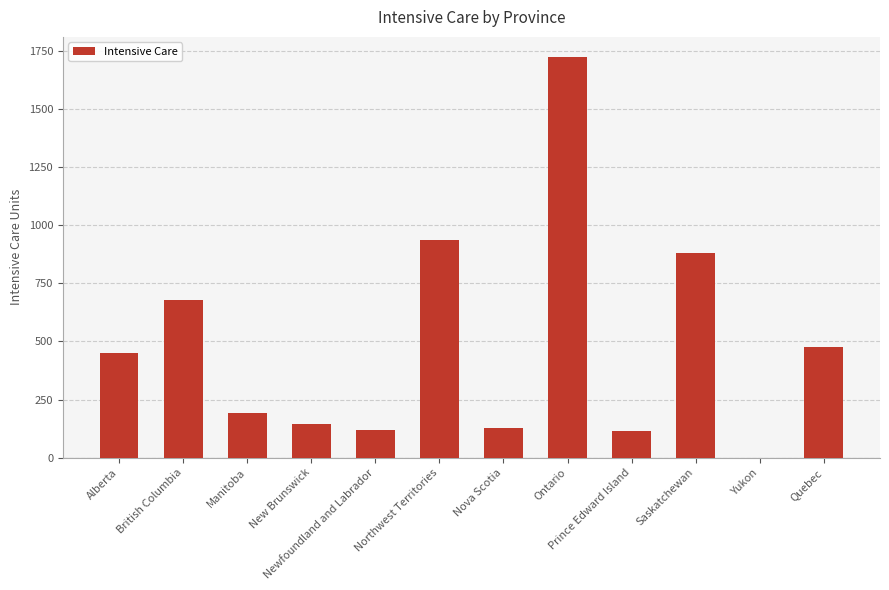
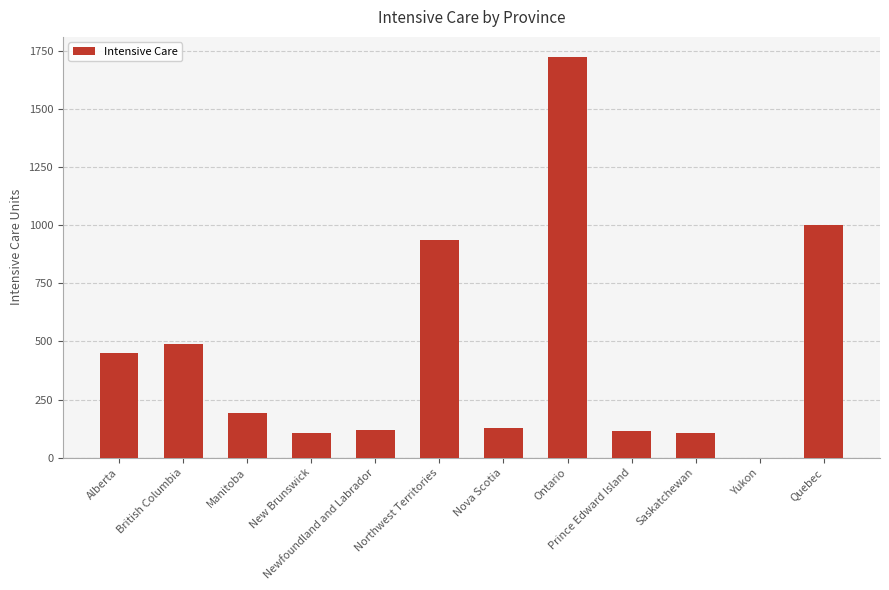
British Columbia: 680 -> 490
New Brunswick: 140 -> 100
Saskatchewan: 880 -> 110
Quebec: 480 -> 1000
